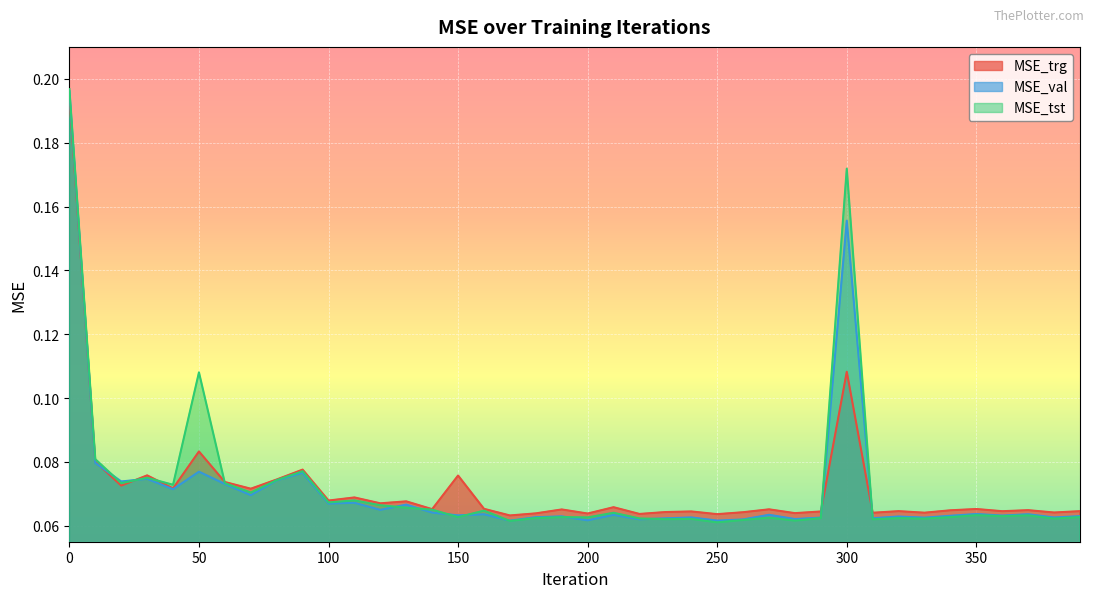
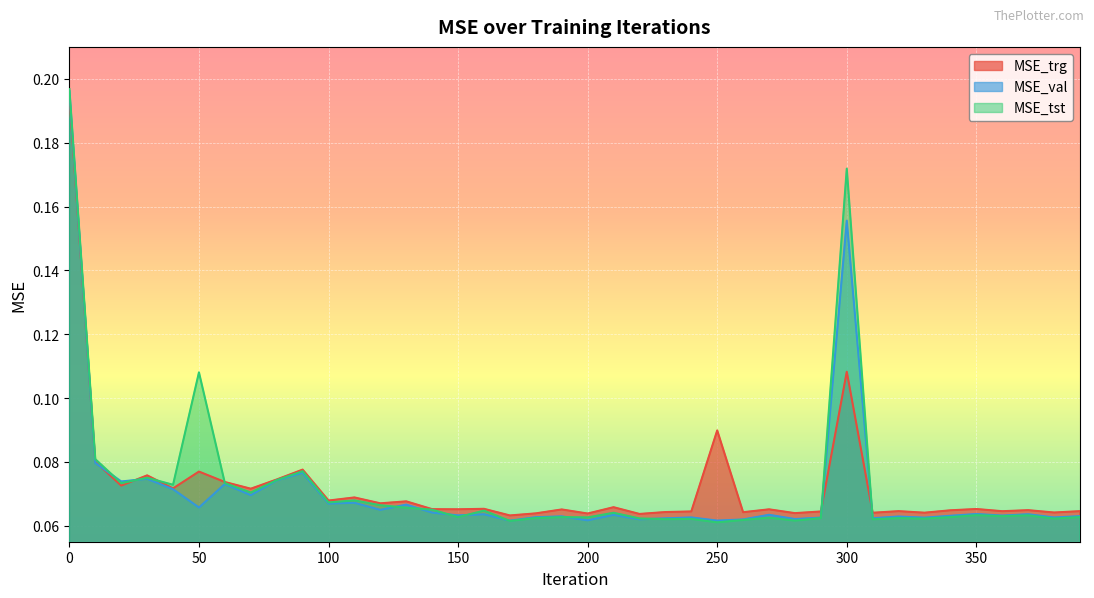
MSE_trg, 50: 0.083 -> 0.077
MSE_val, 50: 0.077 -> 0.066
MSE_trg, 150: 0.076 -> 0.065
MSE_trg, 250: 0.064 -> 0.090
